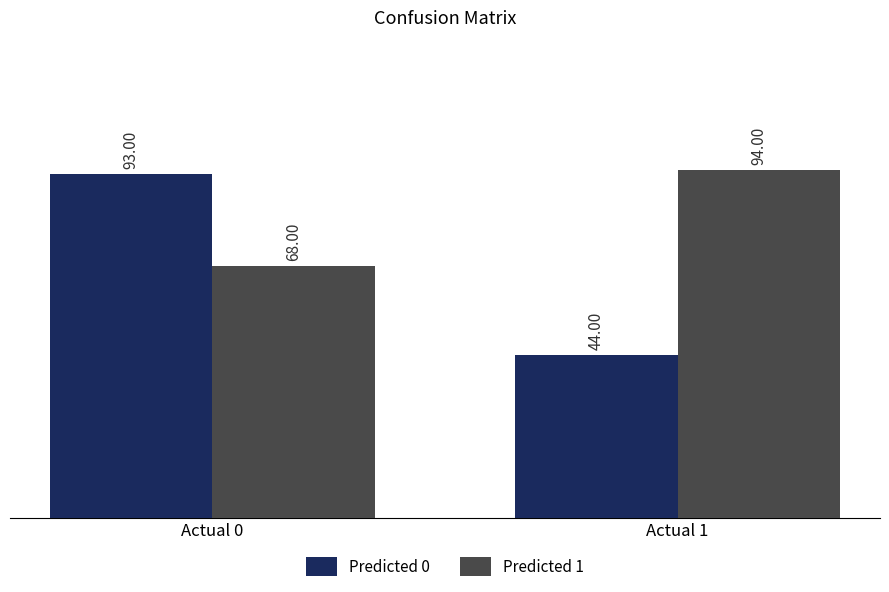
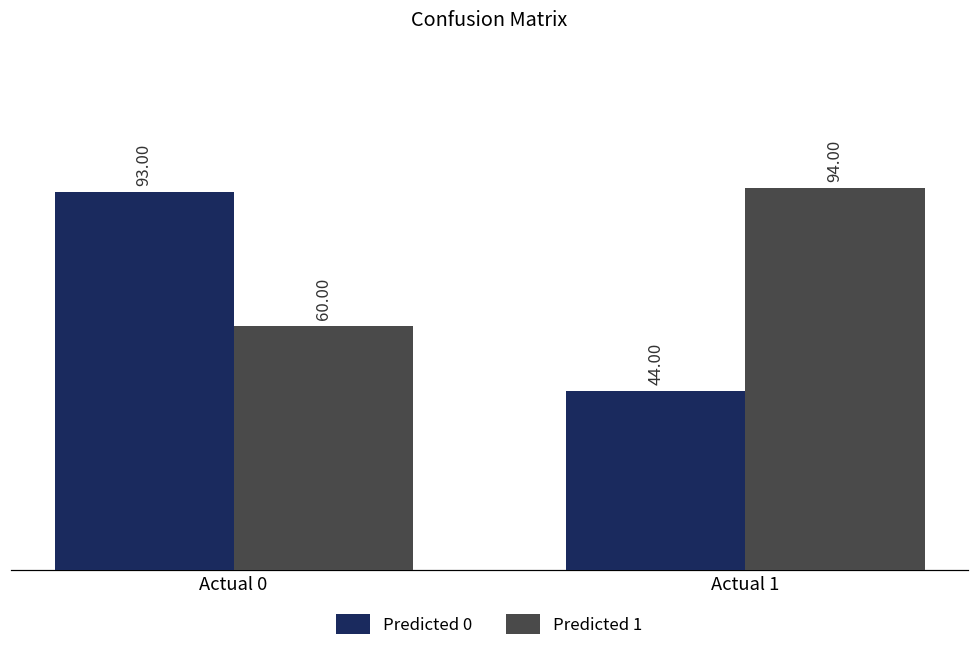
Predicted 1, Actual 0: 68.00 -> 60.00
